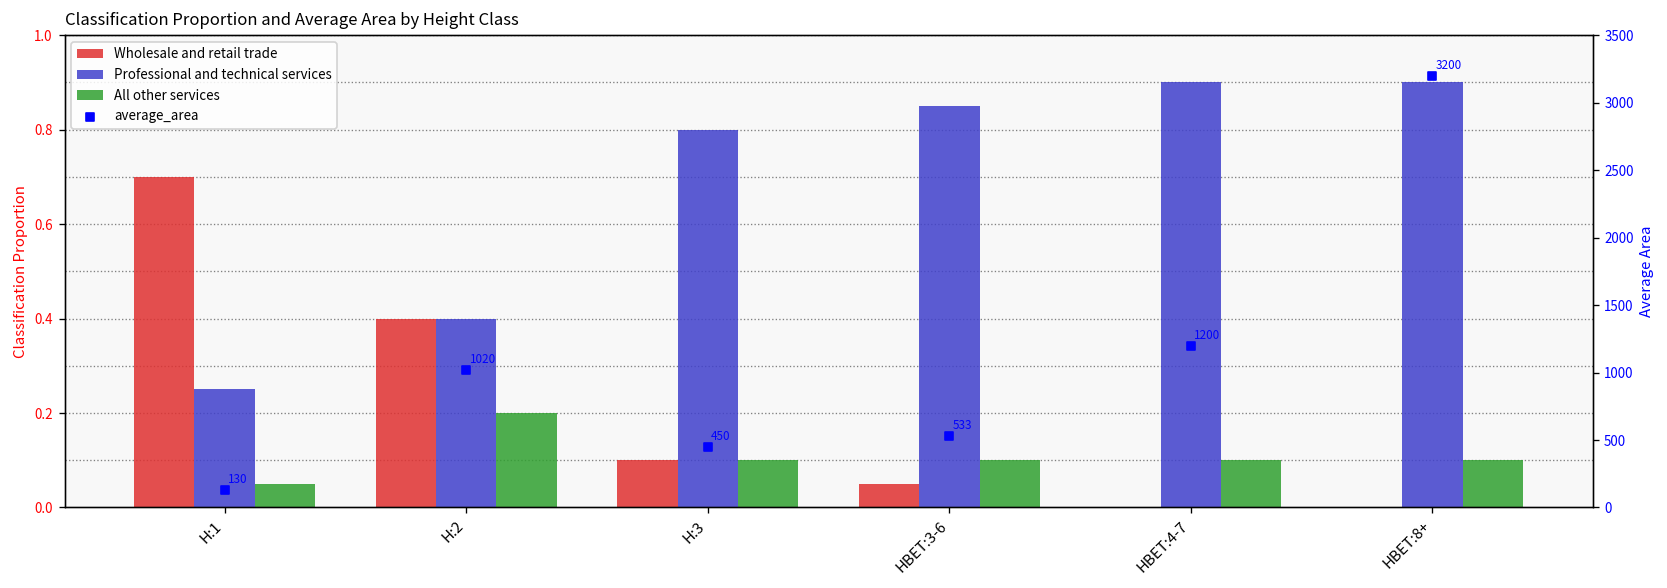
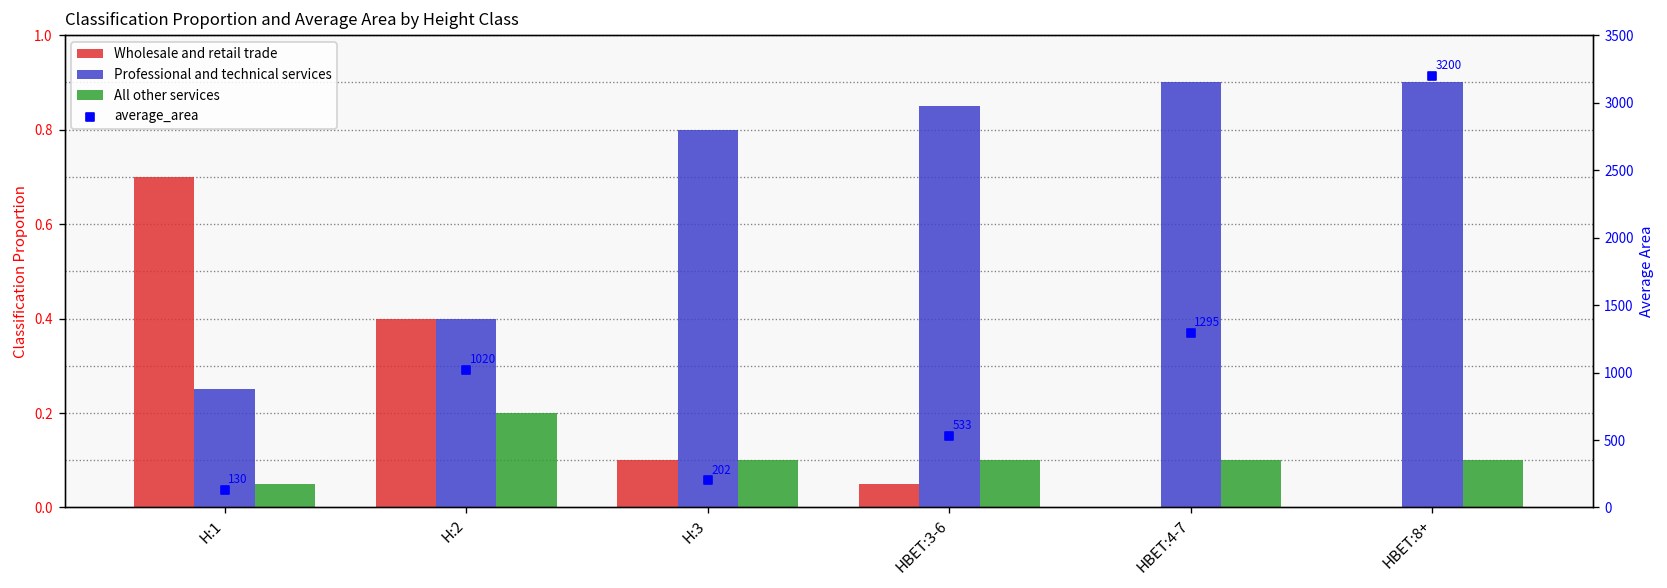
average_area, H:3: 450 -> 202
average_area, HBET:4-7: 1200 -> 1295
